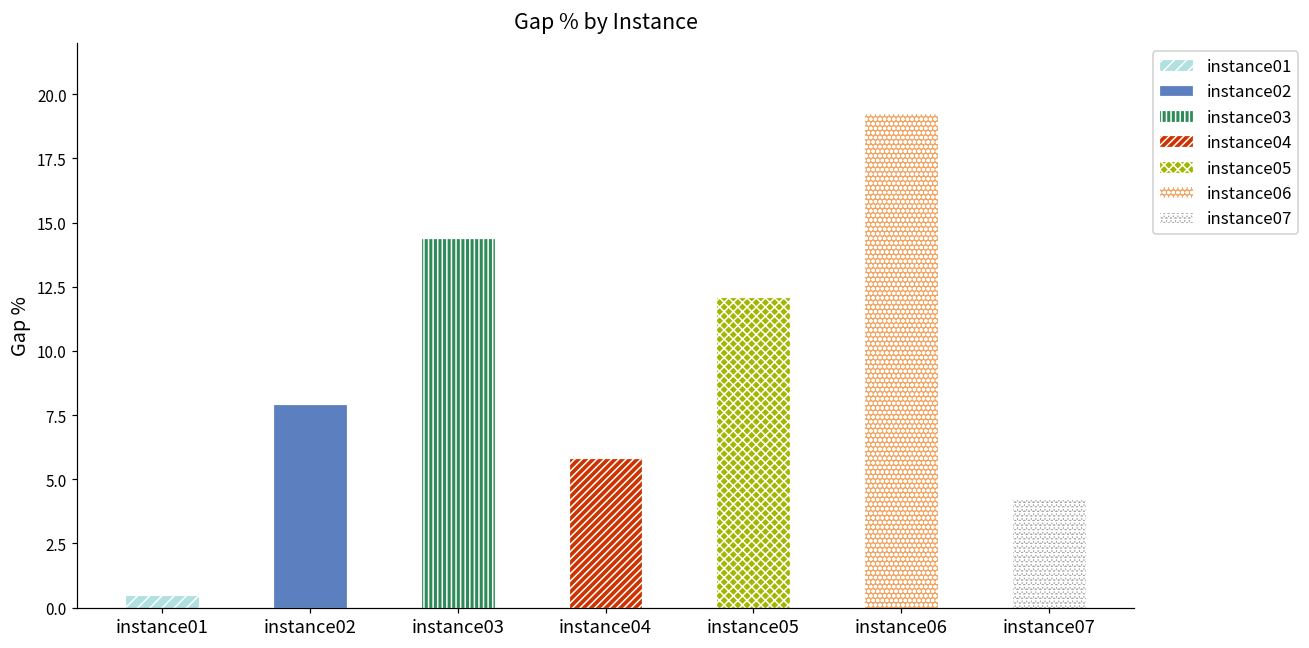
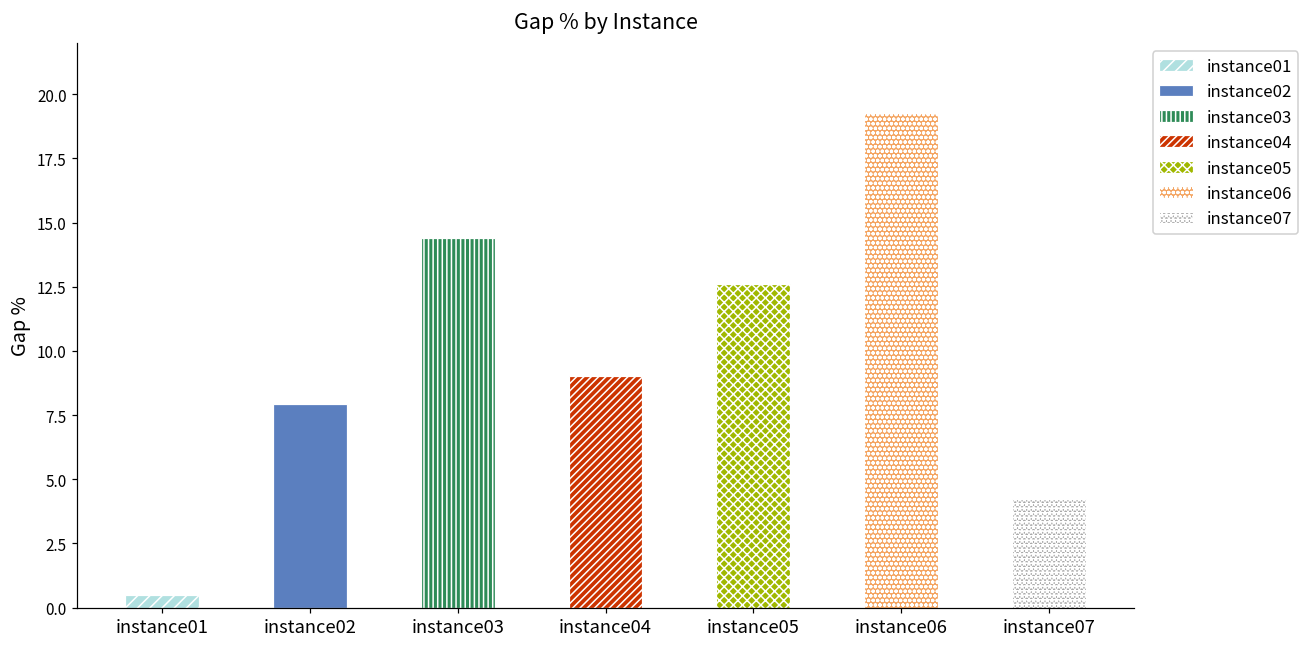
instance04: 5.8 -> 9.0
instance05: 12.1 -> 12.6
